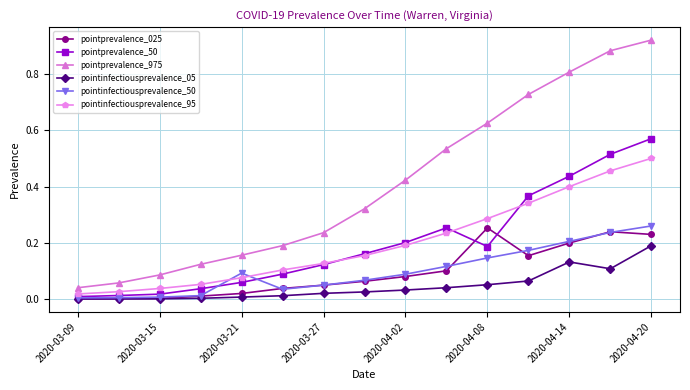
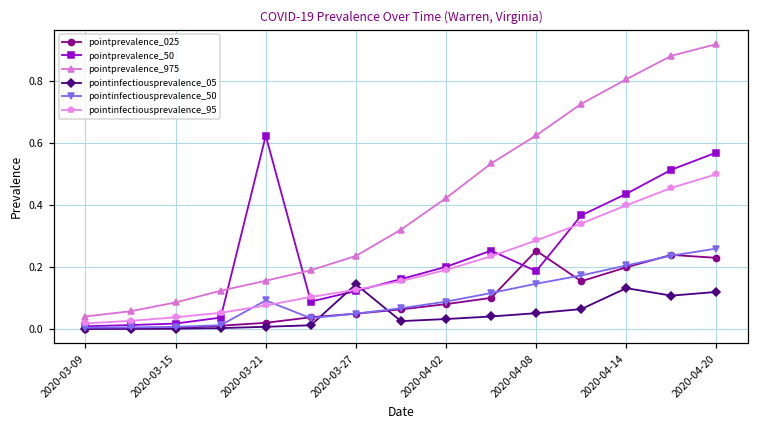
pointprevalence_50, 2020-03-21: 0.06 -> 0.62
pointinfectiousprevalence_05, 2020-03-27: 0.02 -> 0.14
pointinfectiousprevalence_05, 2020-04-20: 0.19 -> 0.12
